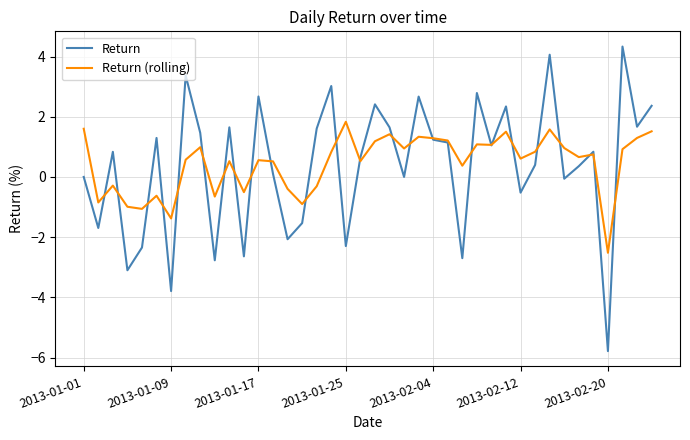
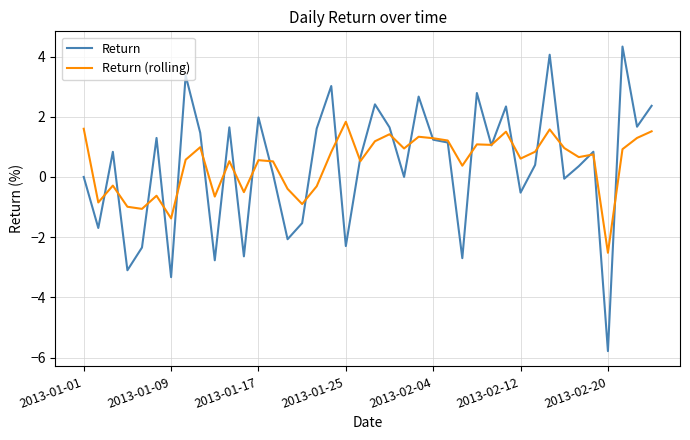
Return, 2013-01-09: -3.8 -> -3.3
Return, 2013-01-17: 2.7 -> 2.0
